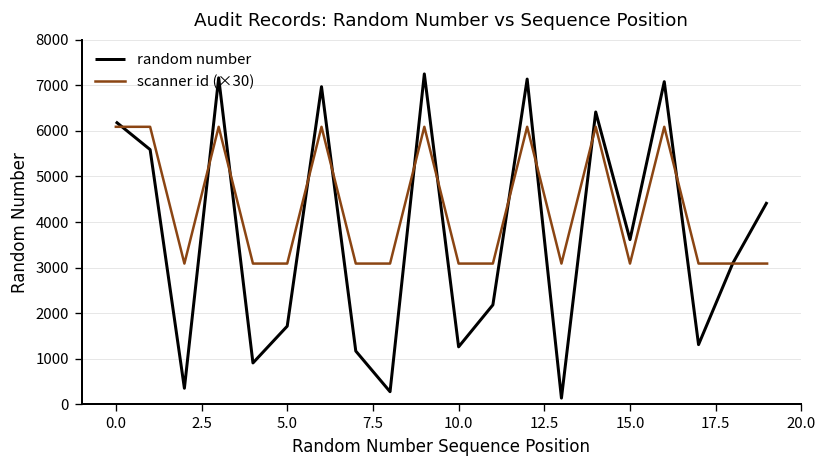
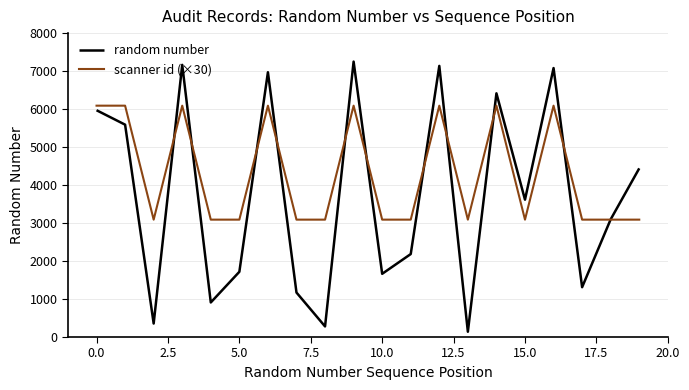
random number, 0.0: 6200 -> 6000
random number, 10.0: 1300 -> 1700
